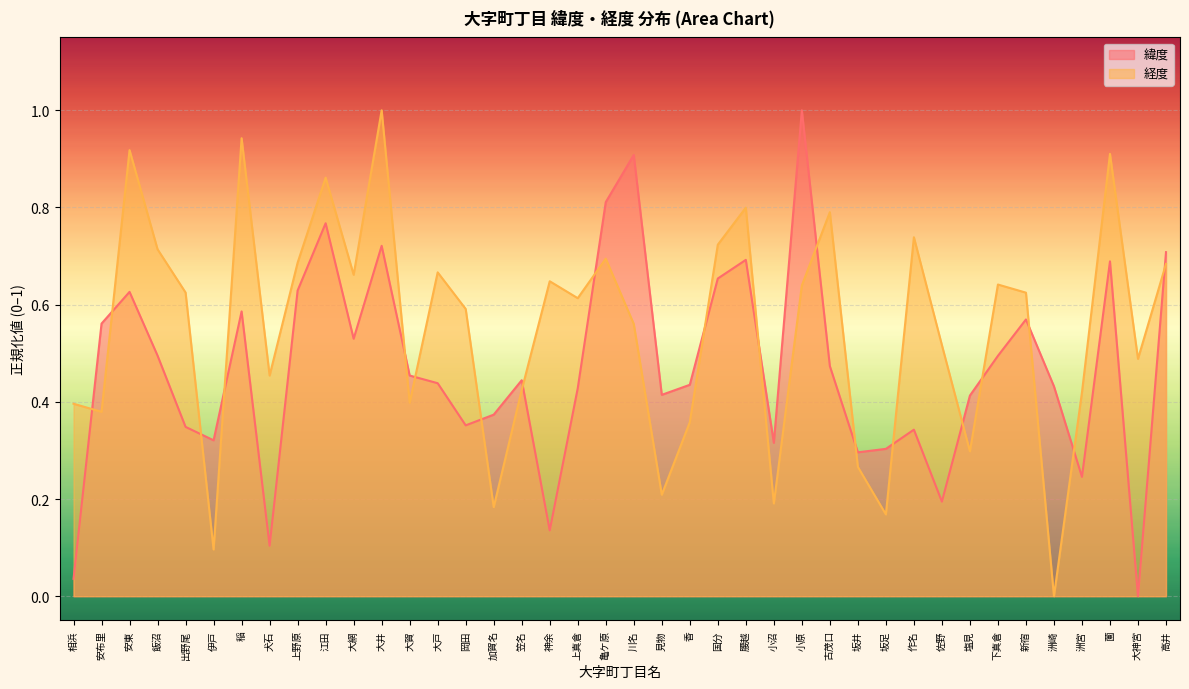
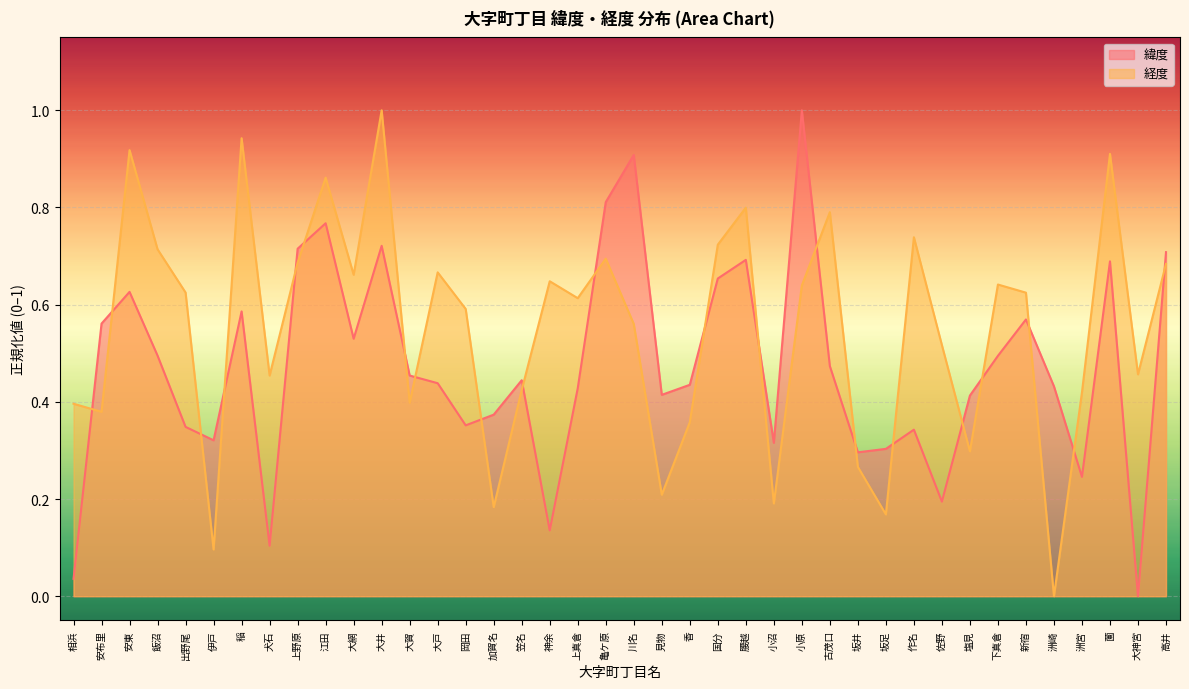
緯度, 上野原: 0.63 -> 0.72
経度, 大神宮: 0.49 -> 0.46
